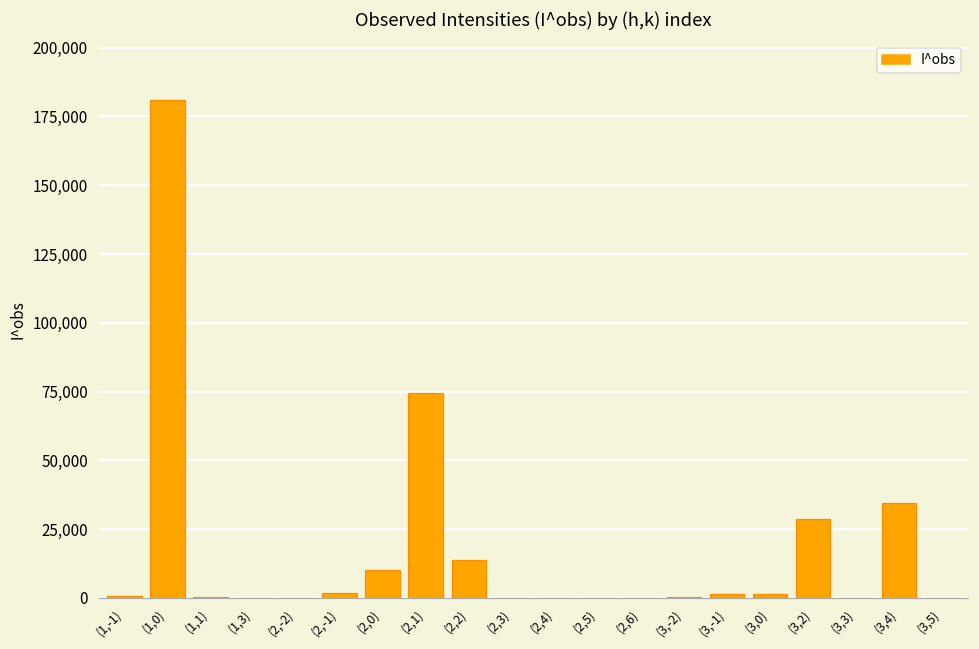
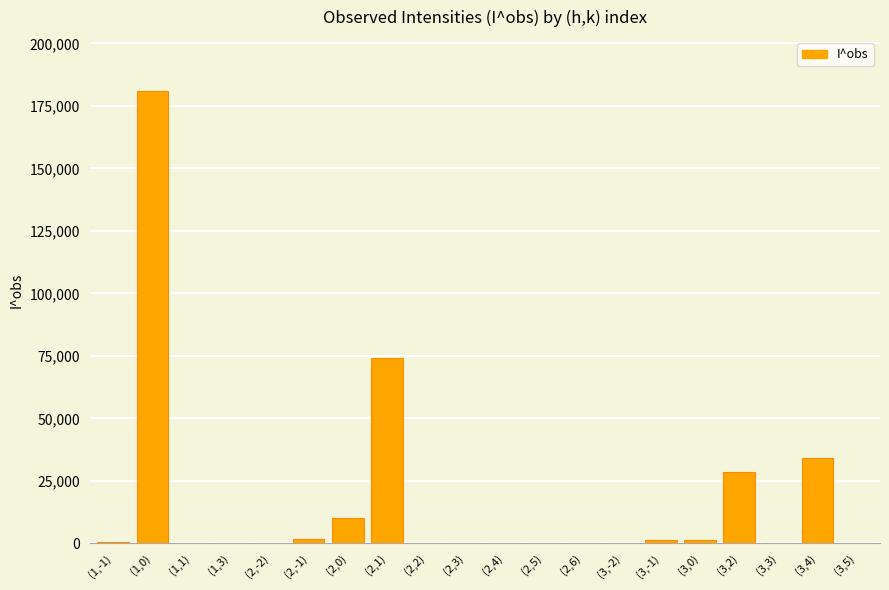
(2,2): 14,000 -> 0
